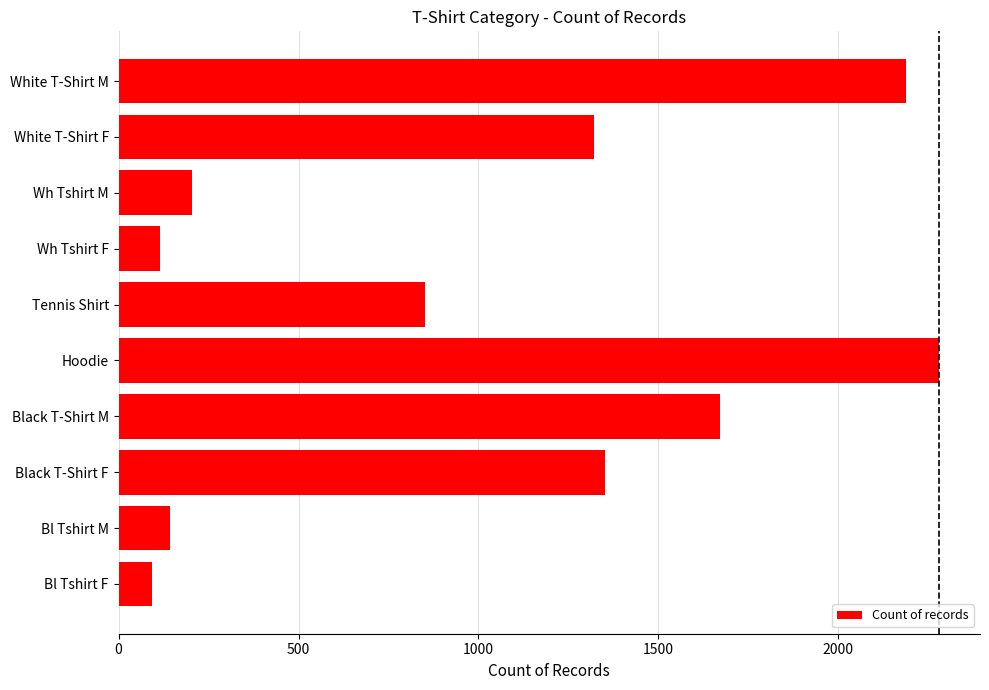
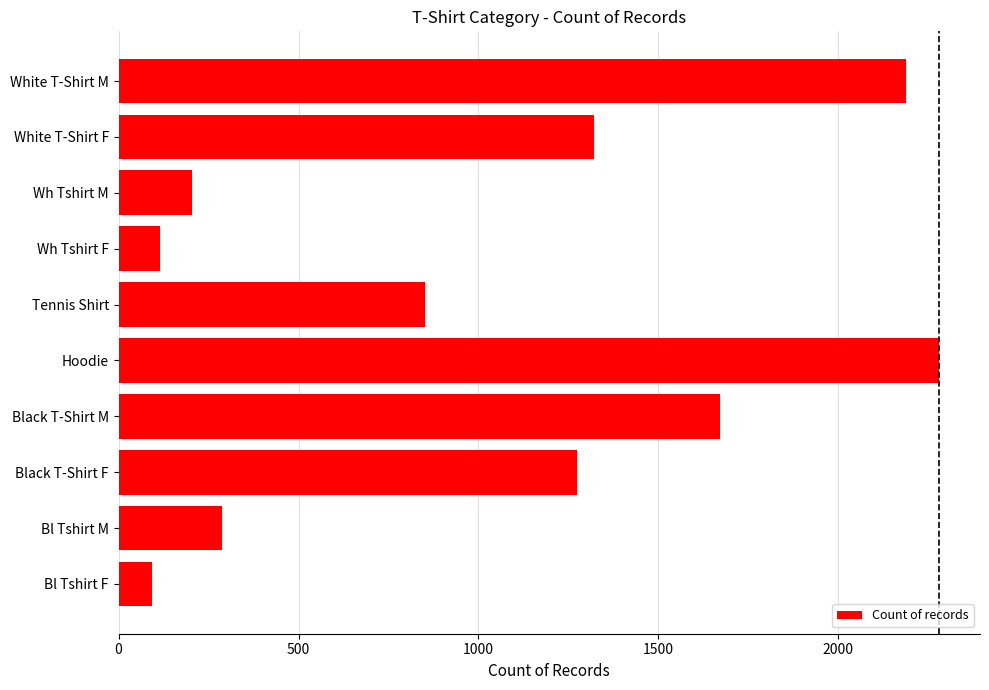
Black T-Shirt F: 1350 -> 1270
Bl Tshirt M: 140 -> 290
